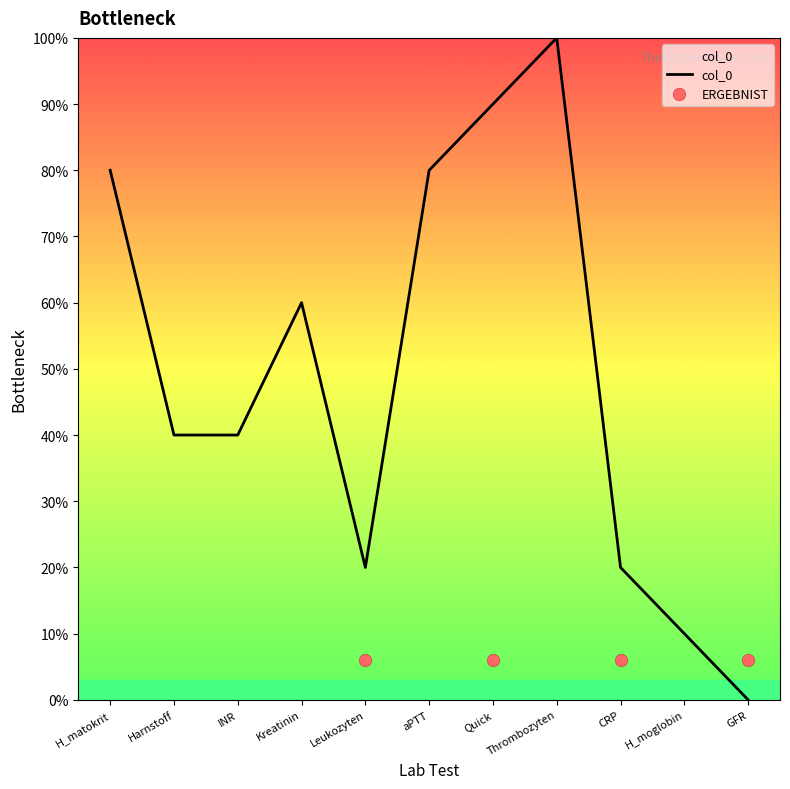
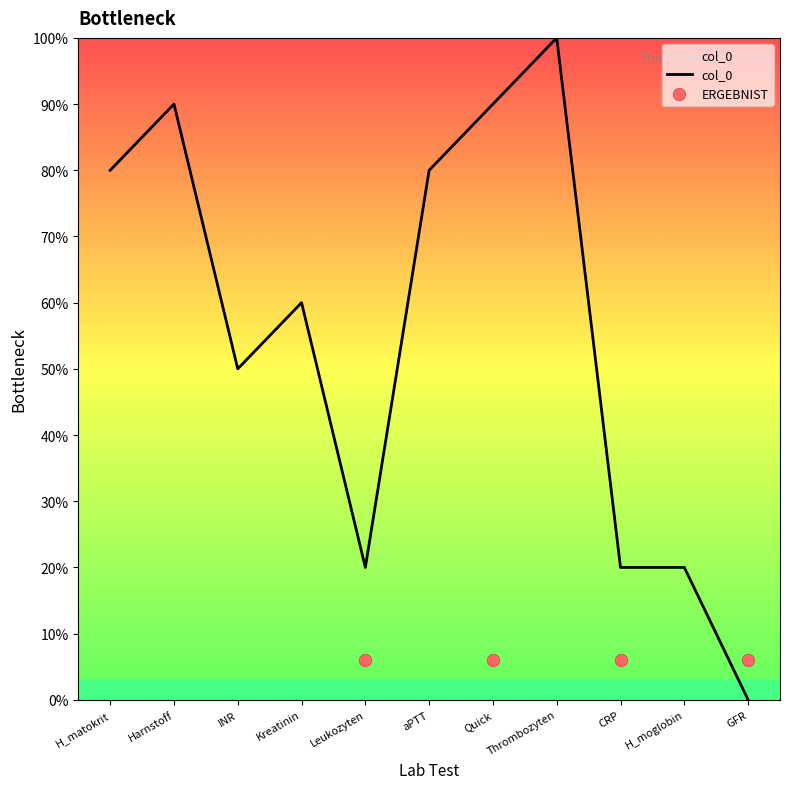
col_0, Harnstoff: 40% -> 90%
col_0, INR: 40% -> 50%
col_0, H_moglobin: 10% -> 20%
